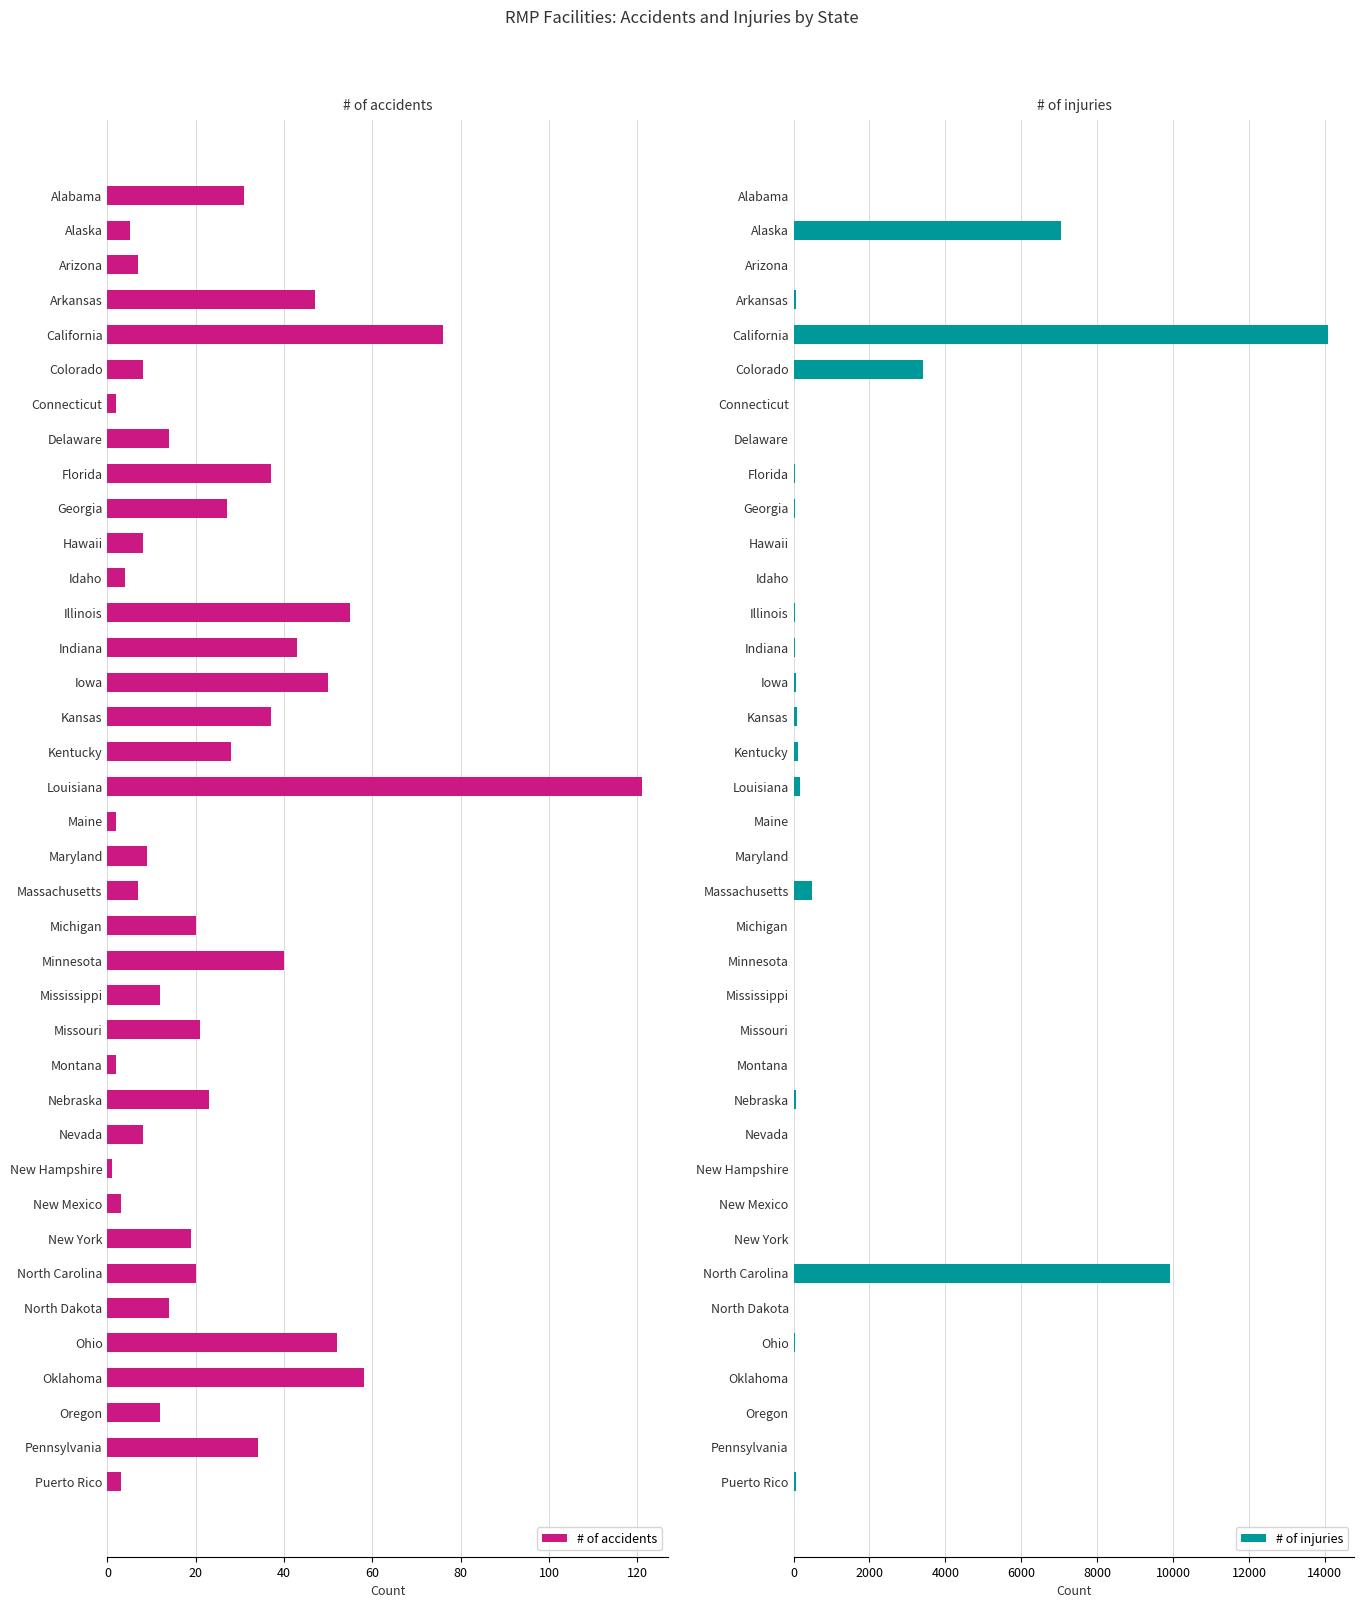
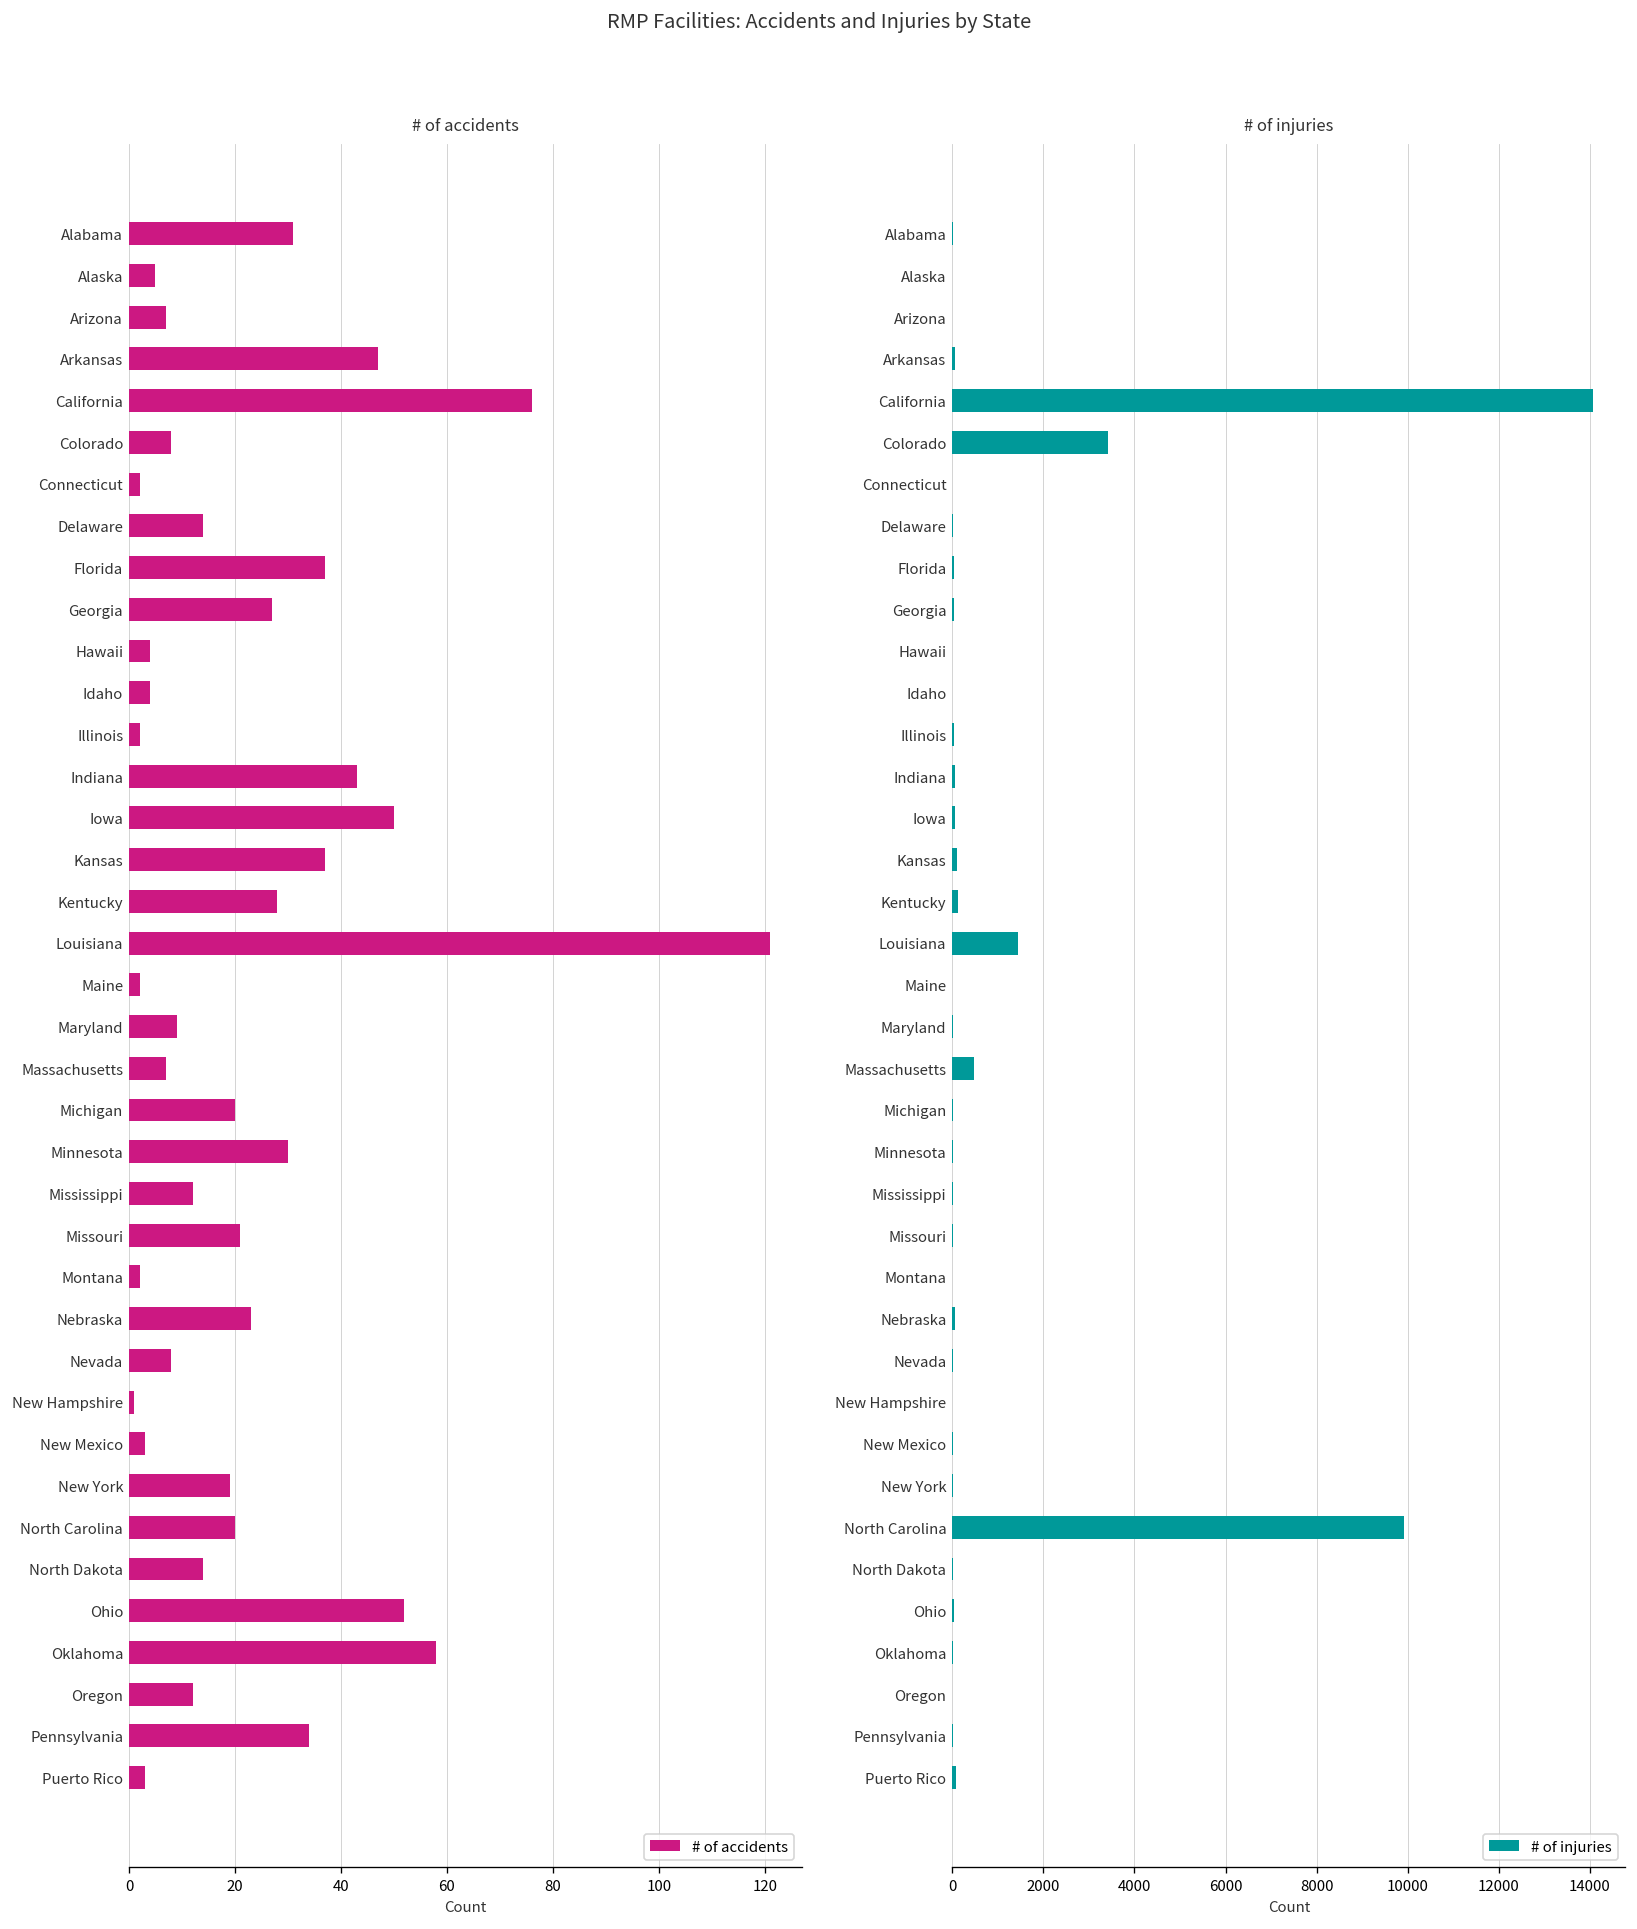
# of accidents, Hawaii: 8 -> 4
# of accidents, Illinois: 55 -> 2
# of accidents, Minnesota: 40 -> 30
# of injuries, Alaska: 7100 -> 0
# of injuries, Louisiana: 200 -> 1400
